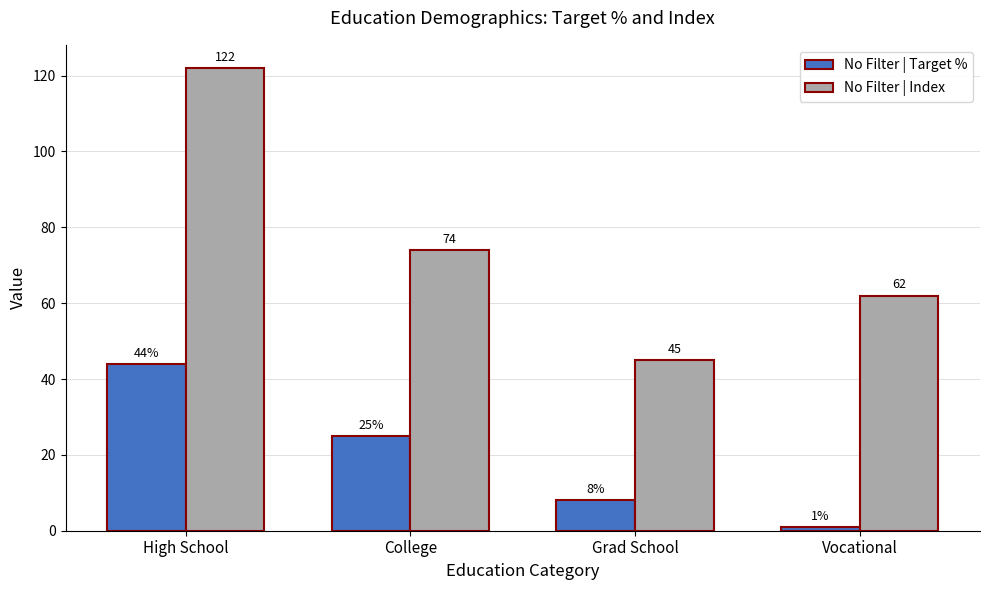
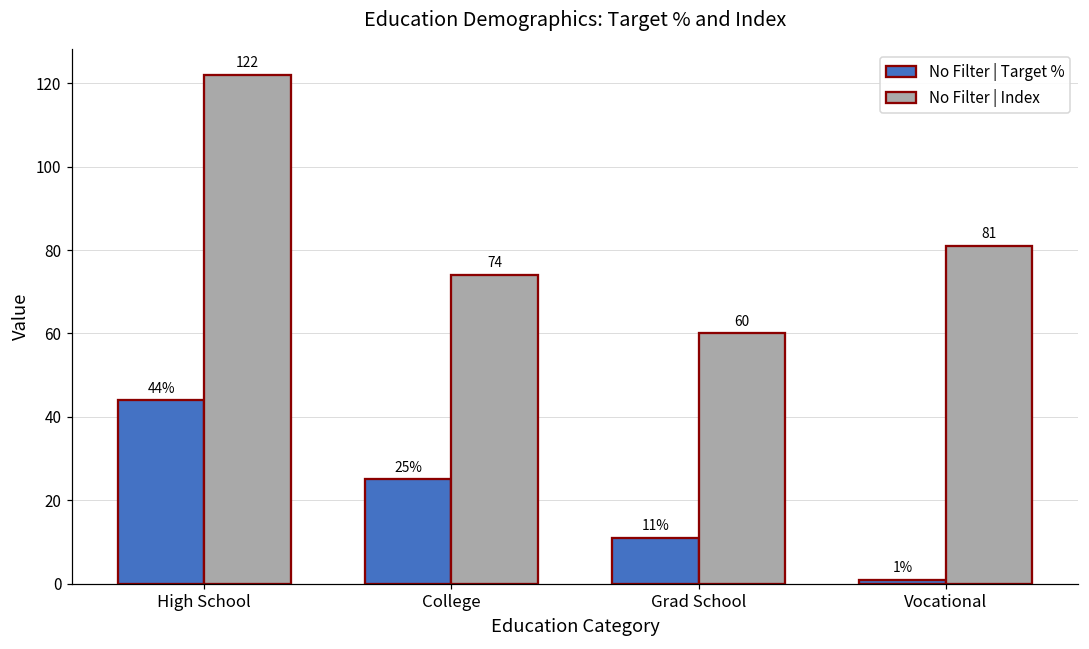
No Filter | Target %, Grad School: 8% -> 11%
No Filter | Index, Grad School: 45 -> 60
No Filter | Index, Vocational: 62 -> 81
